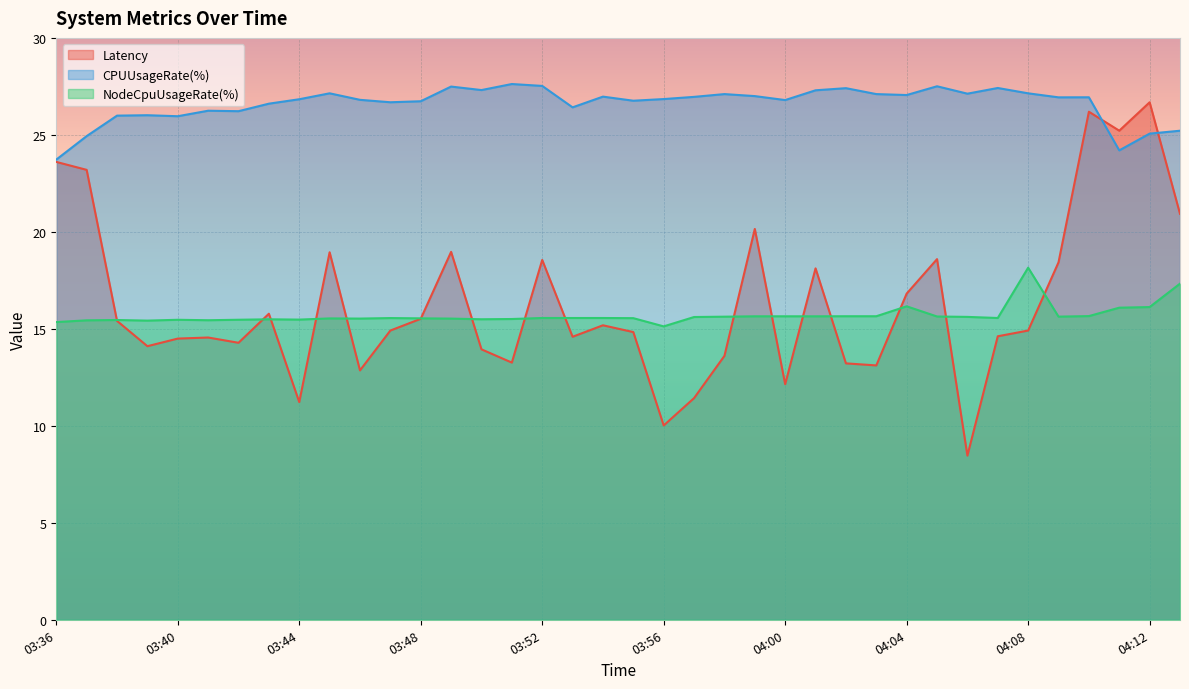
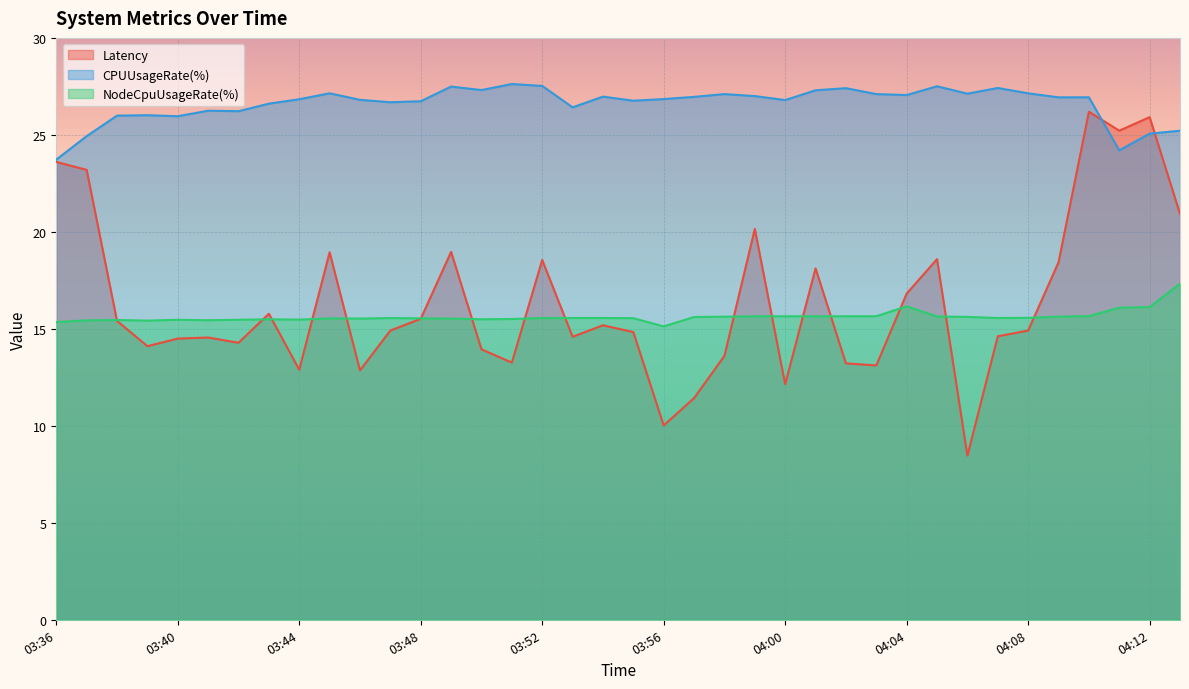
Latency, 03:44: 11.2 -> 12.9
NodeCpuUsageRate(%), 04:08: 18.2 -> 15.6
Latency, 04:12: 26.7 -> 25.9
